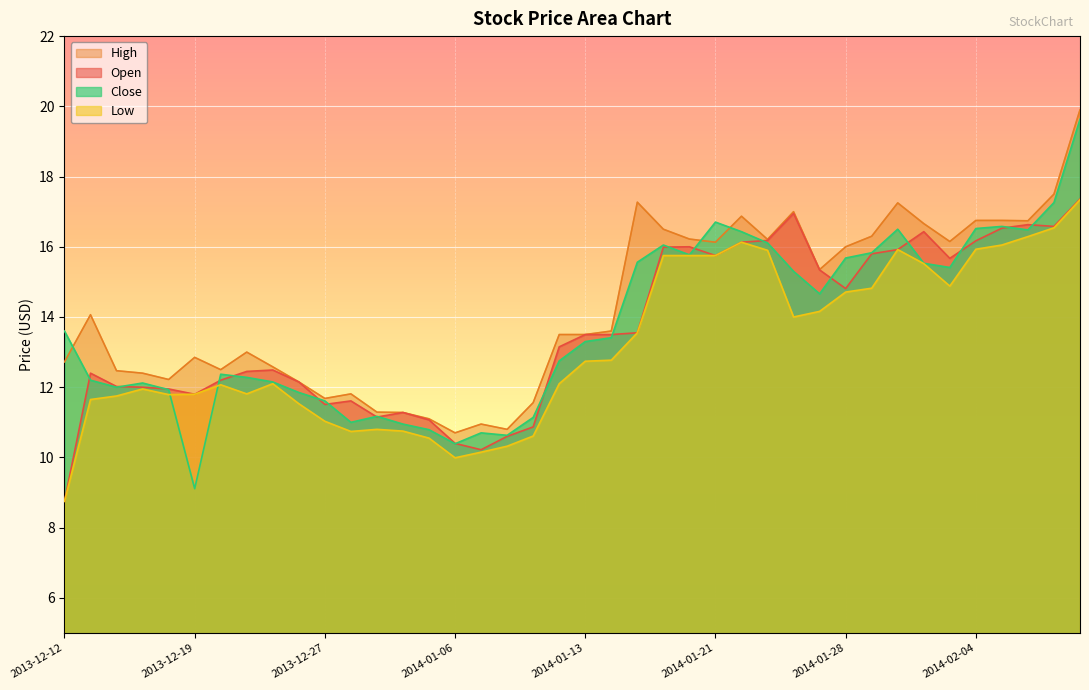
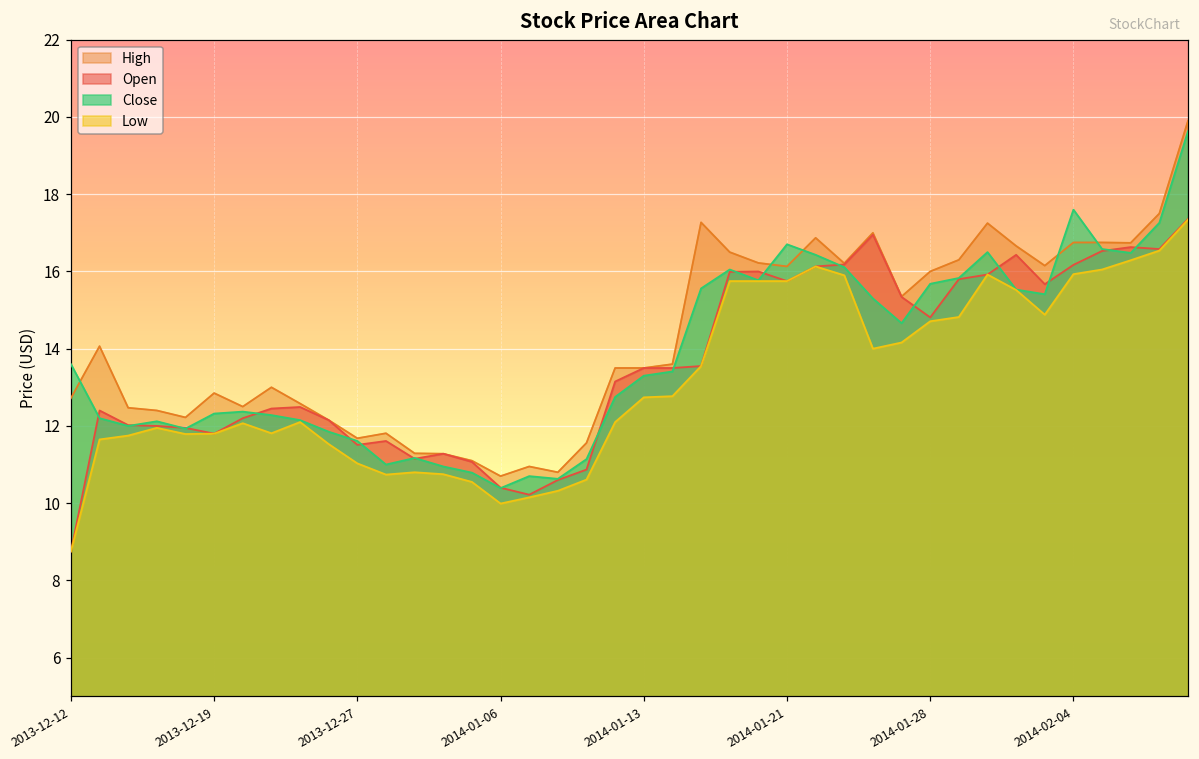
Close, 2013-12-19: 9.1 -> 12.3
Close, 2014-02-04: 16.5 -> 17.6
